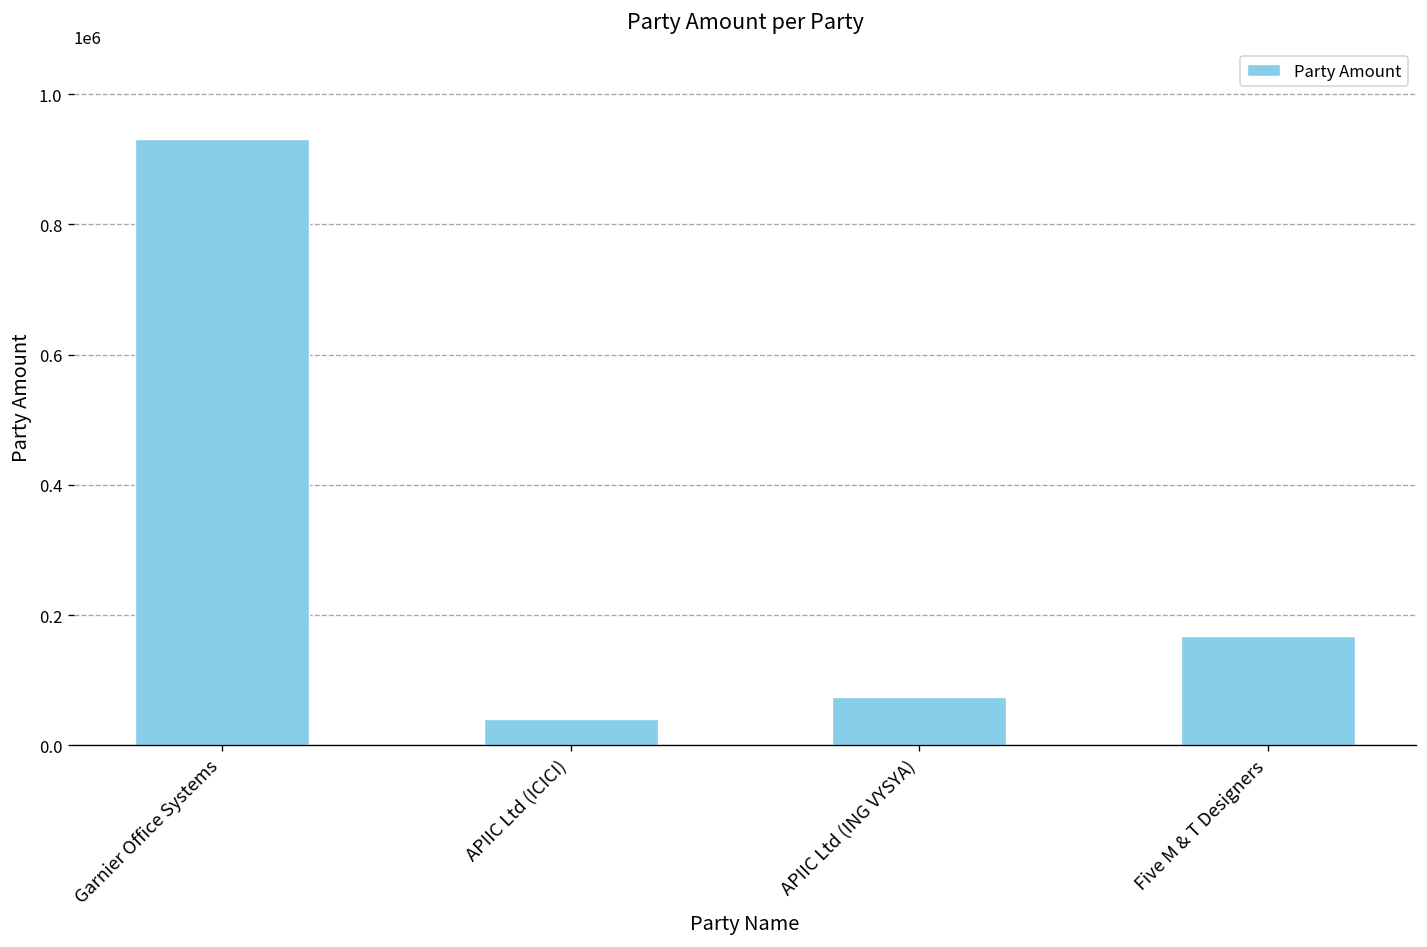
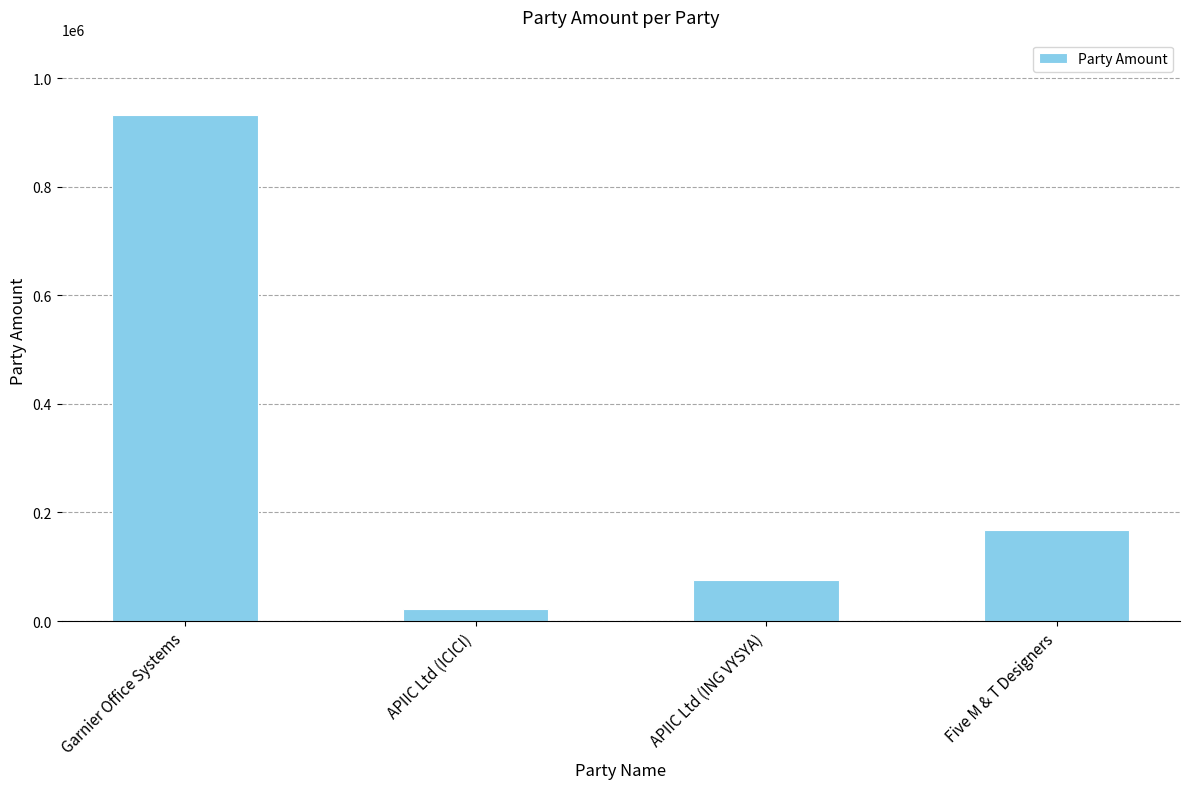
APIIC Ltd (ICICI): 40000 -> 20000
